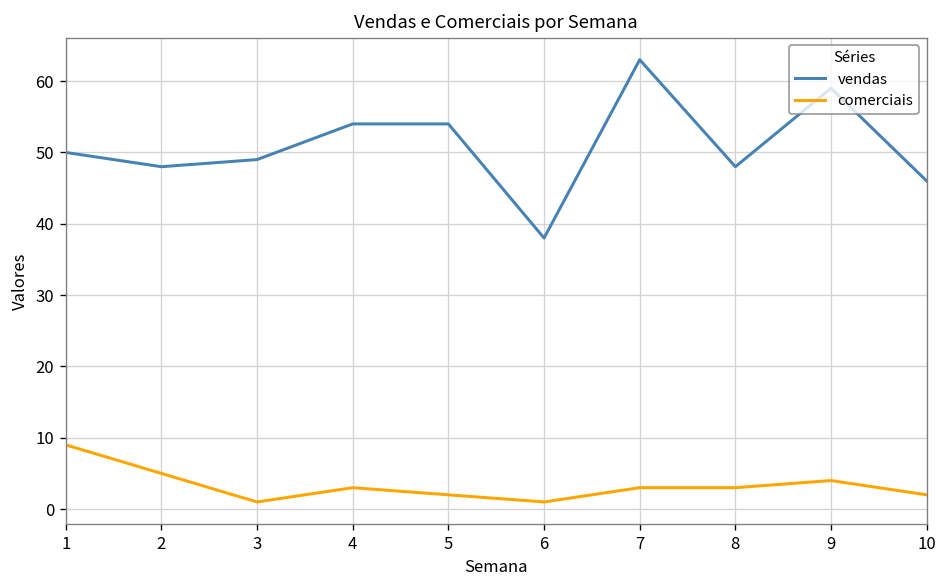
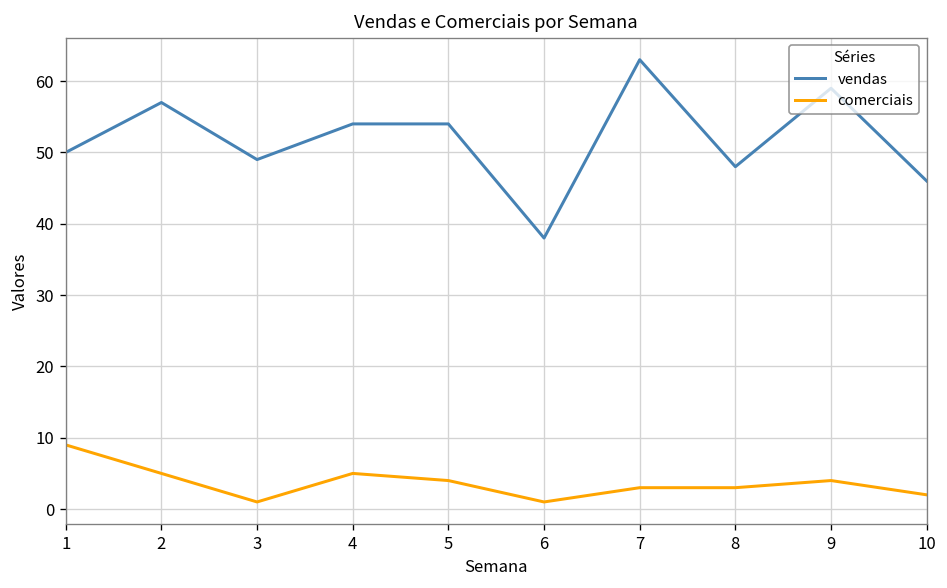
vendas, 2: 48 -> 57
comerciais, 4: 3 -> 5
comerciais, 5: 2 -> 4
